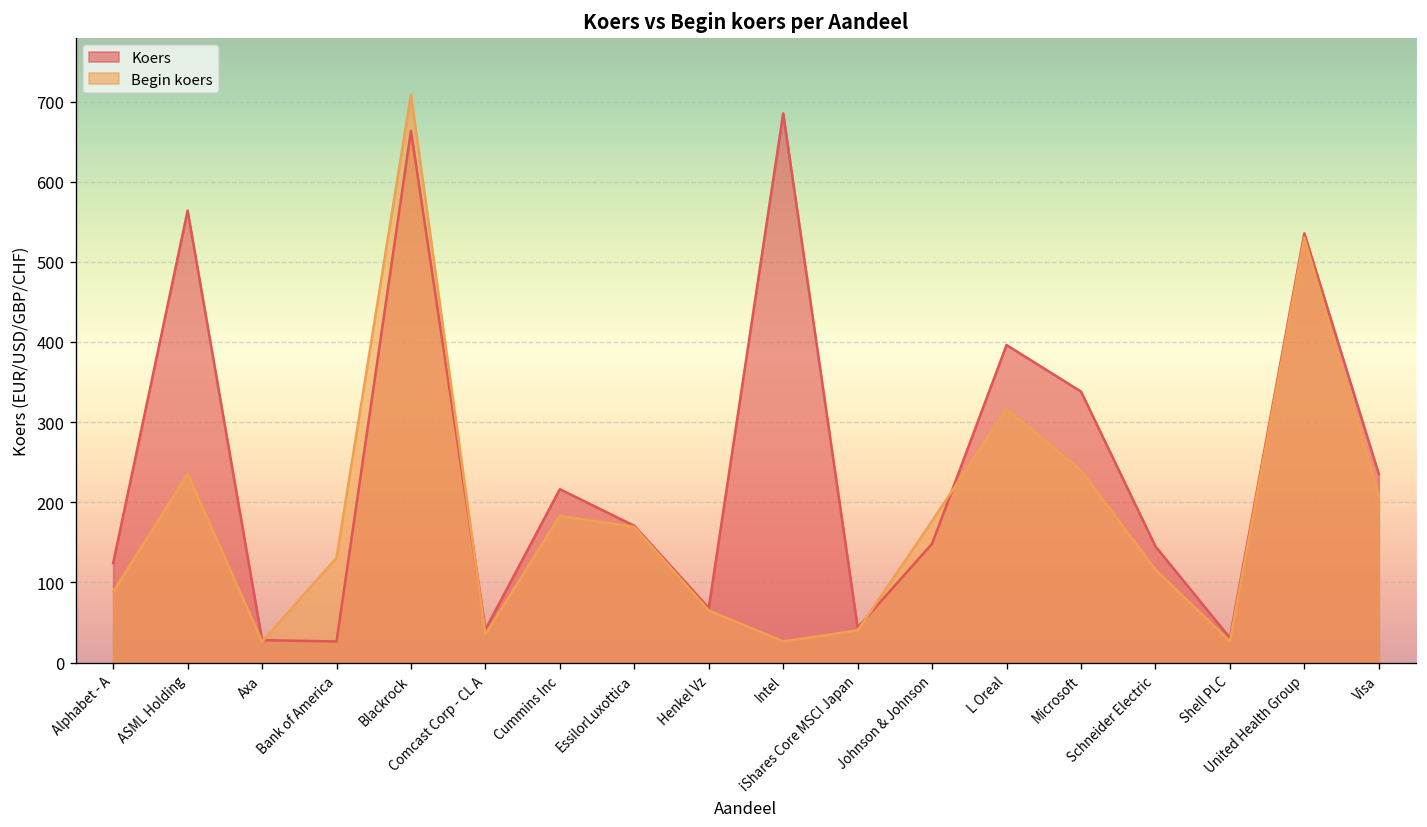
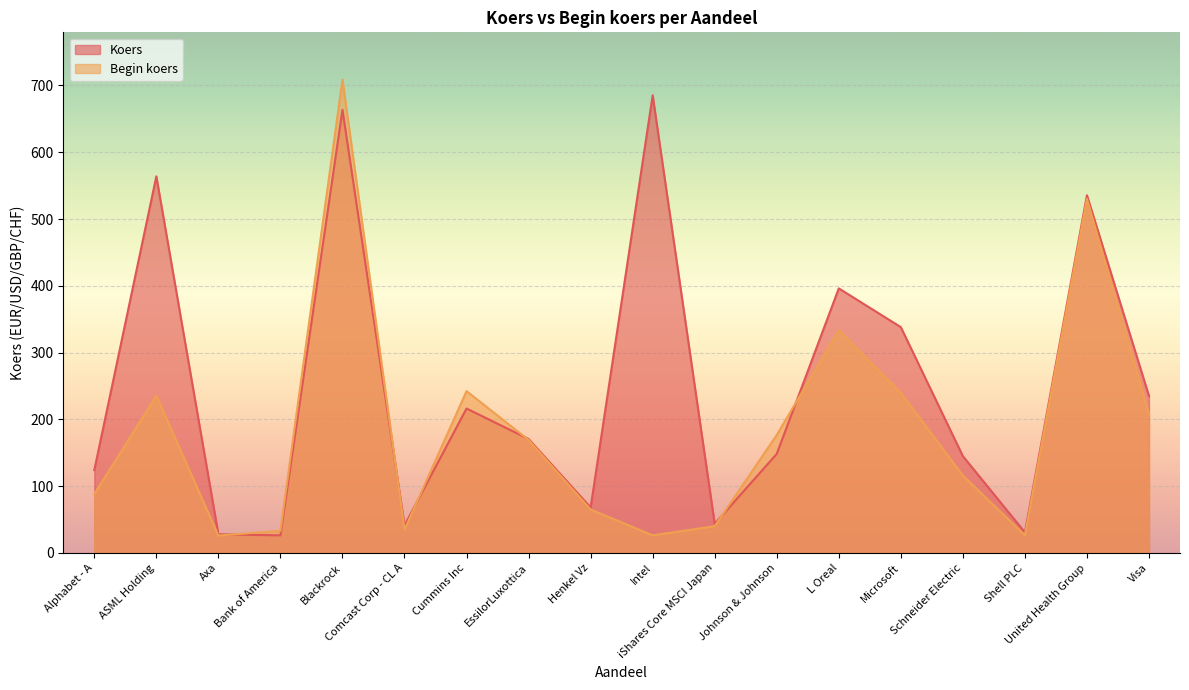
Begin koers, Bank of America: 130 -> 30
Begin koers, Cummins Inc: 180 -> 240
Begin koers, L Oreal: 320 -> 330
